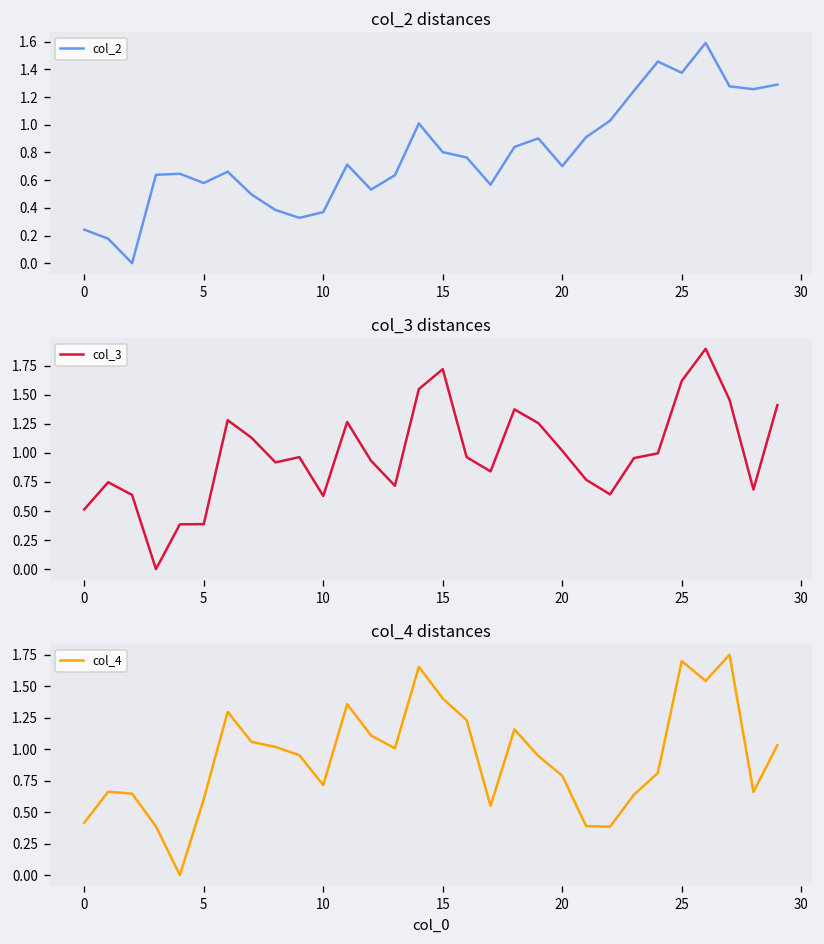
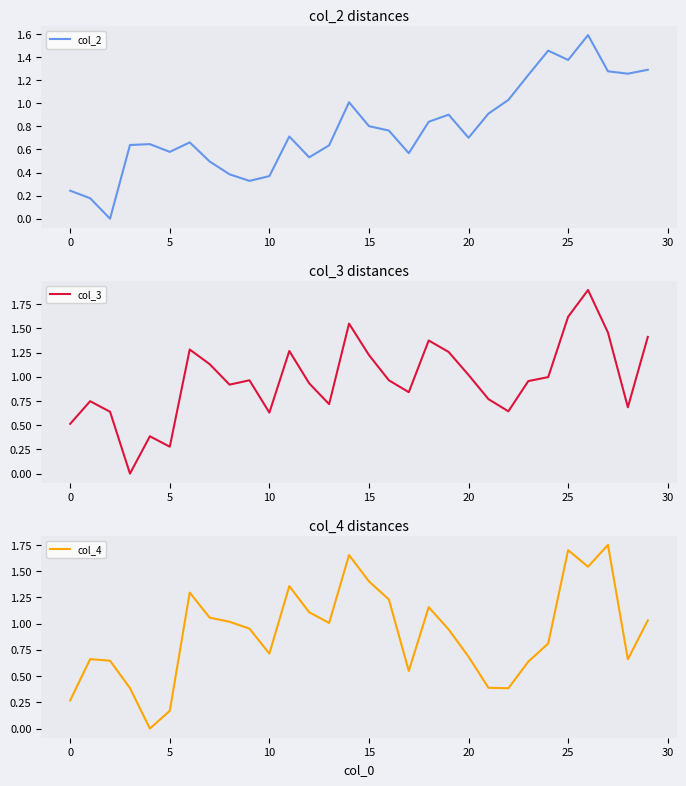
col_3 distances, 5: 0.4 -> 0.3
col_3 distances, 15: 1.7 -> 1.2
col_4 distances, 0: 0.42 -> 0.27
col_4 distances, 5: 0.60 -> 0.17
col_4 distances, 20: 0.79 -> 0.68
